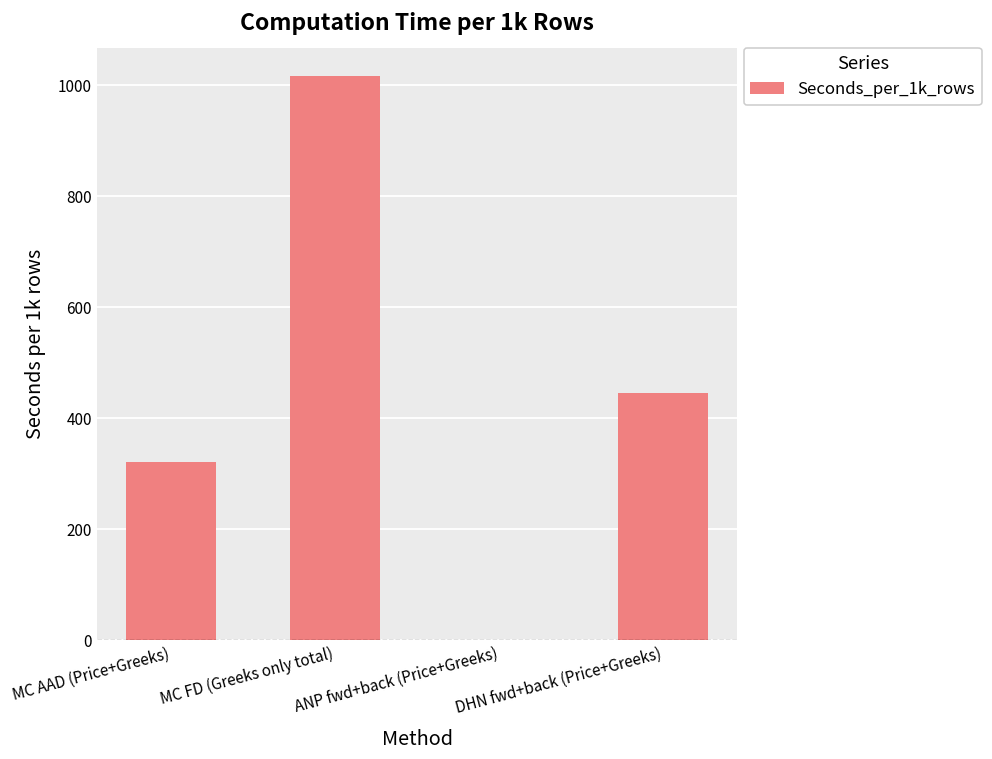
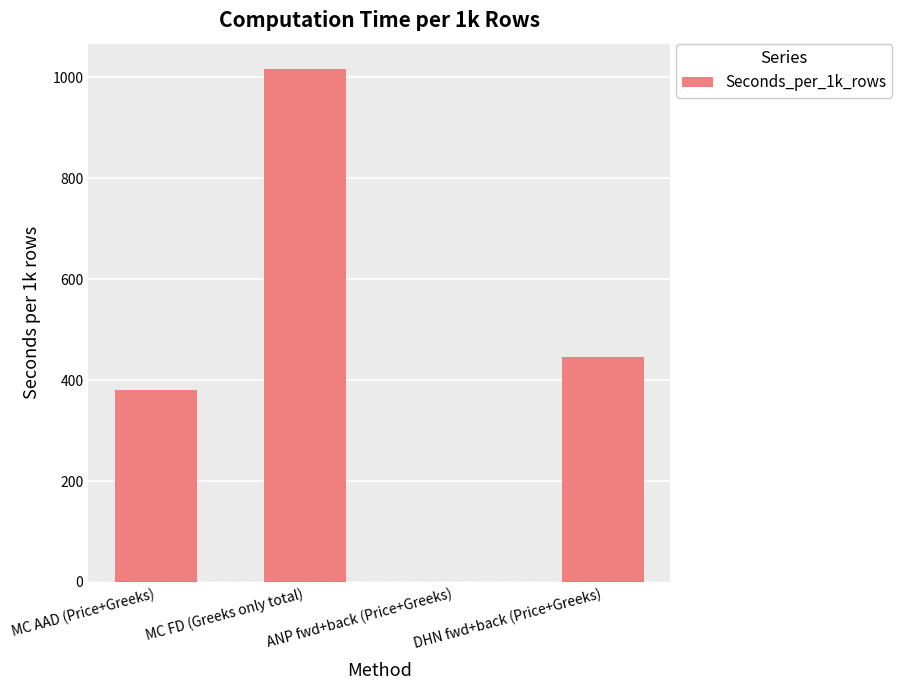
MC AAD (Price+Greeks): 320 -> 380
